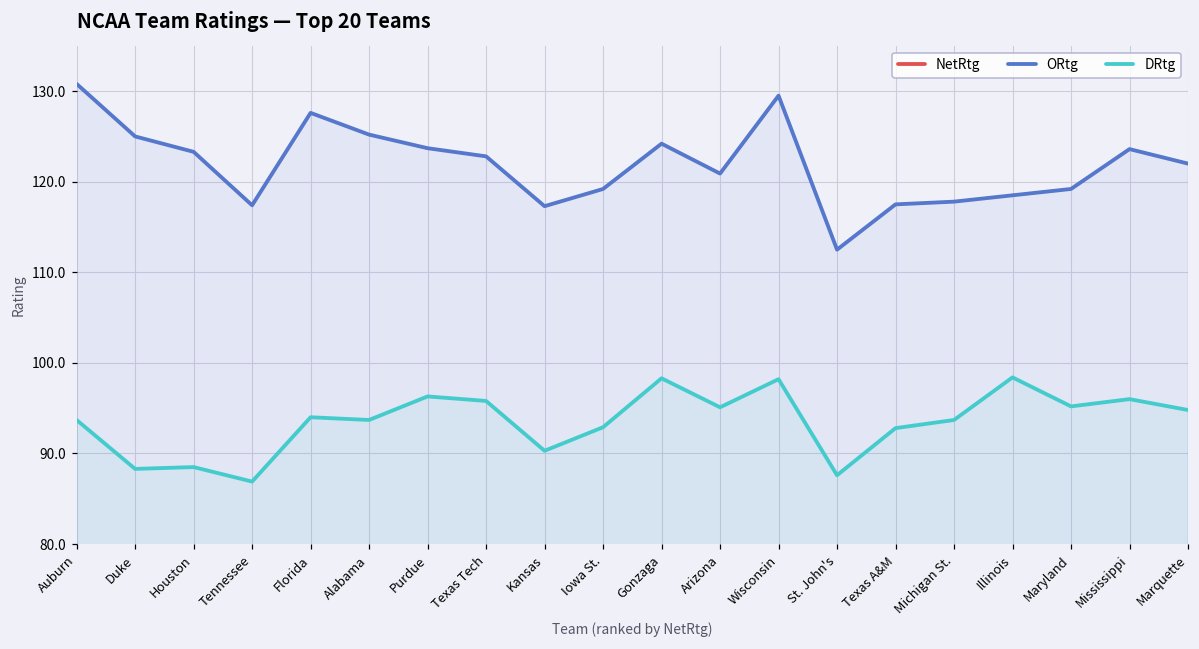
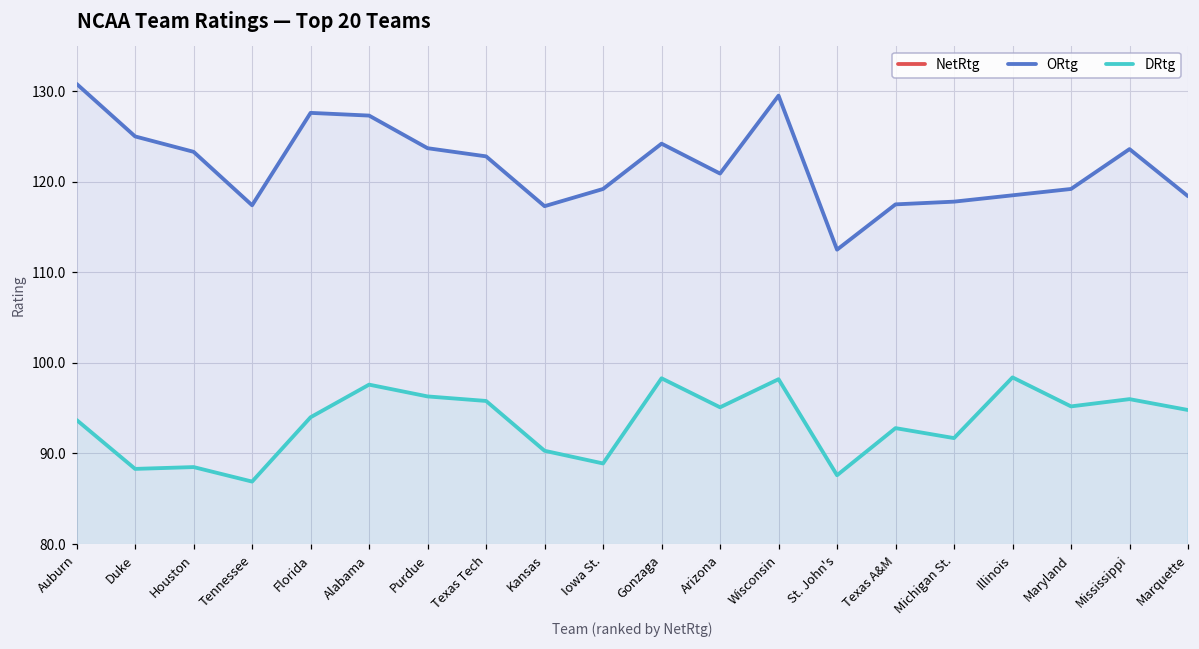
ORtg, Alabama: 125 -> 127
DRtg, Alabama: 94 -> 98
DRtg, Iowa St.: 93 -> 89
DRtg, Michigan St.: 94 -> 92
ORtg, Marquette: 122 -> 118
